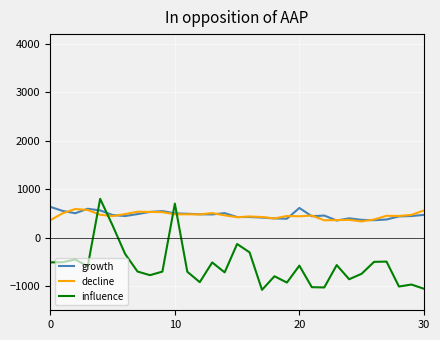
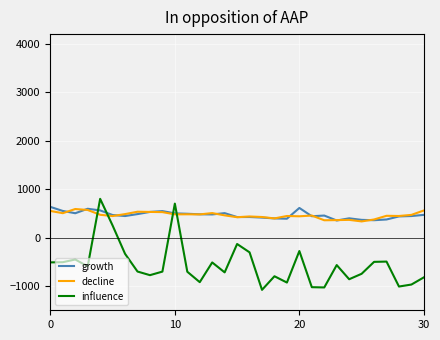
decline, 0: 400 -> 600
influence, 20: -600 -> -300
influence, 30: -1100 -> -800
